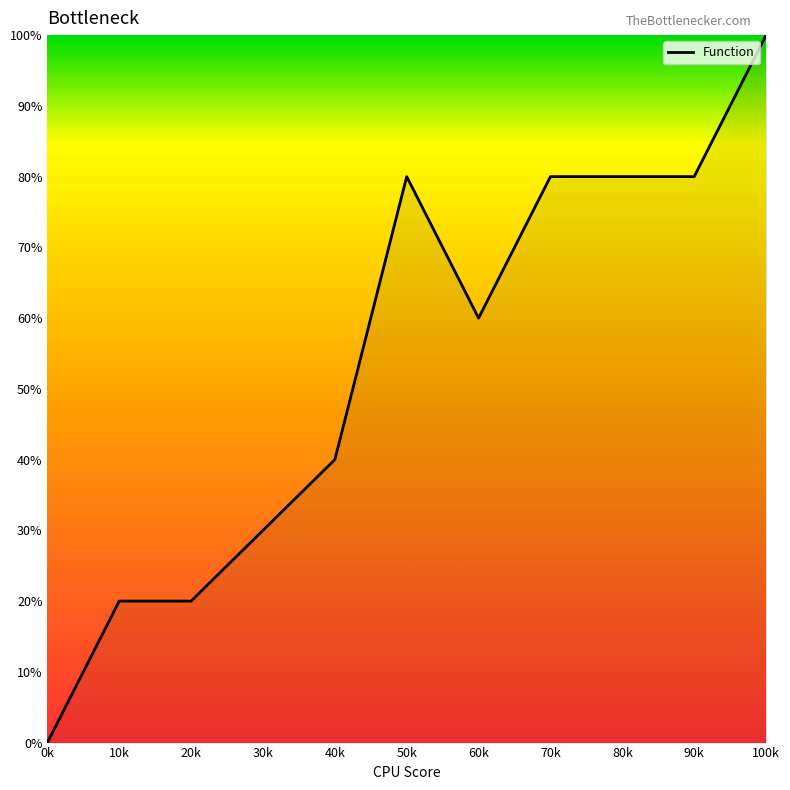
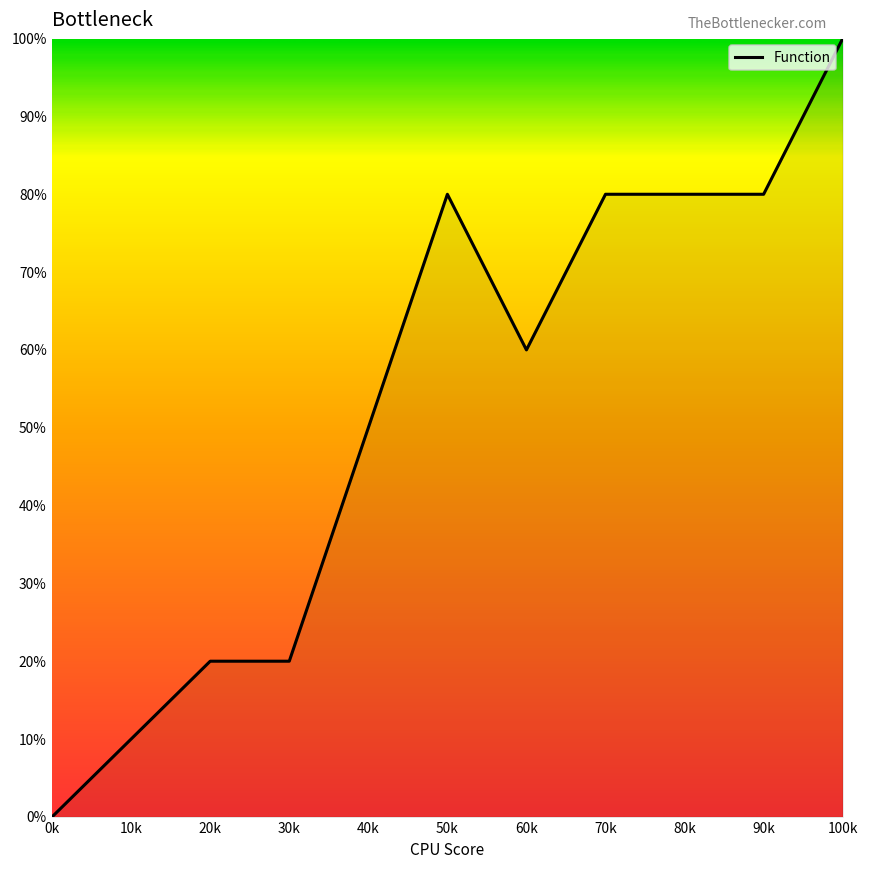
10k: 20% -> 10%
30k: 30% -> 20%
40k: 40% -> 50%
